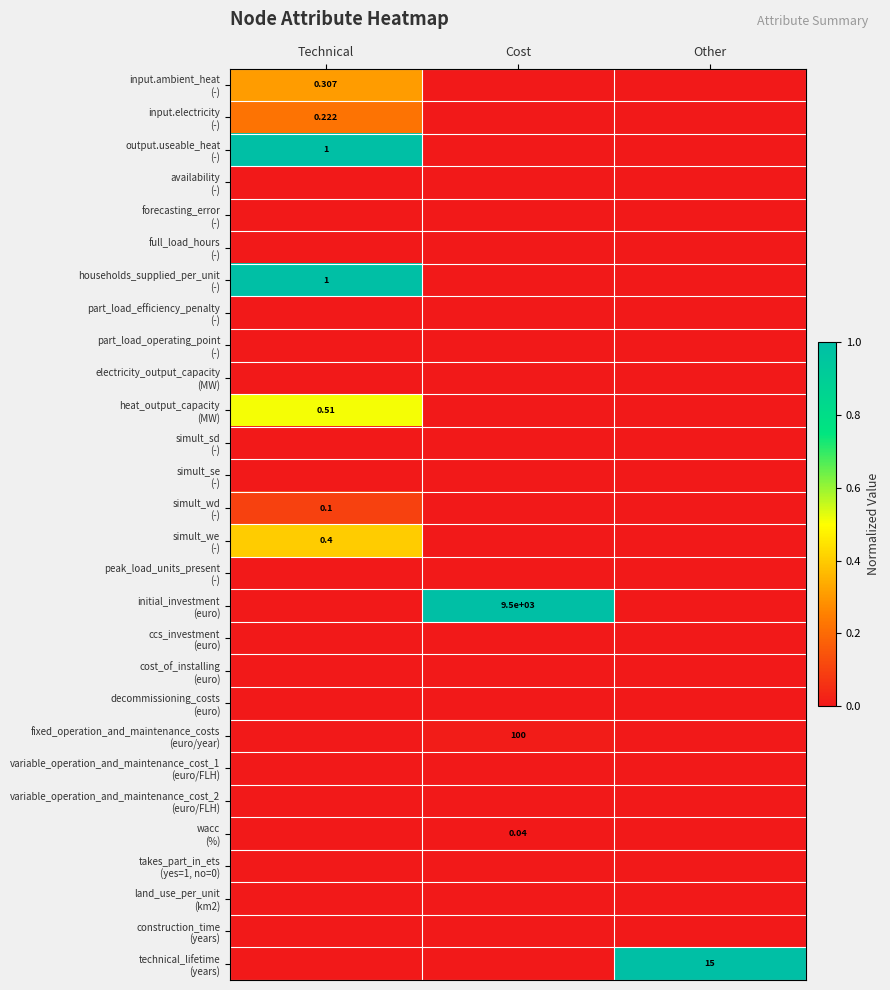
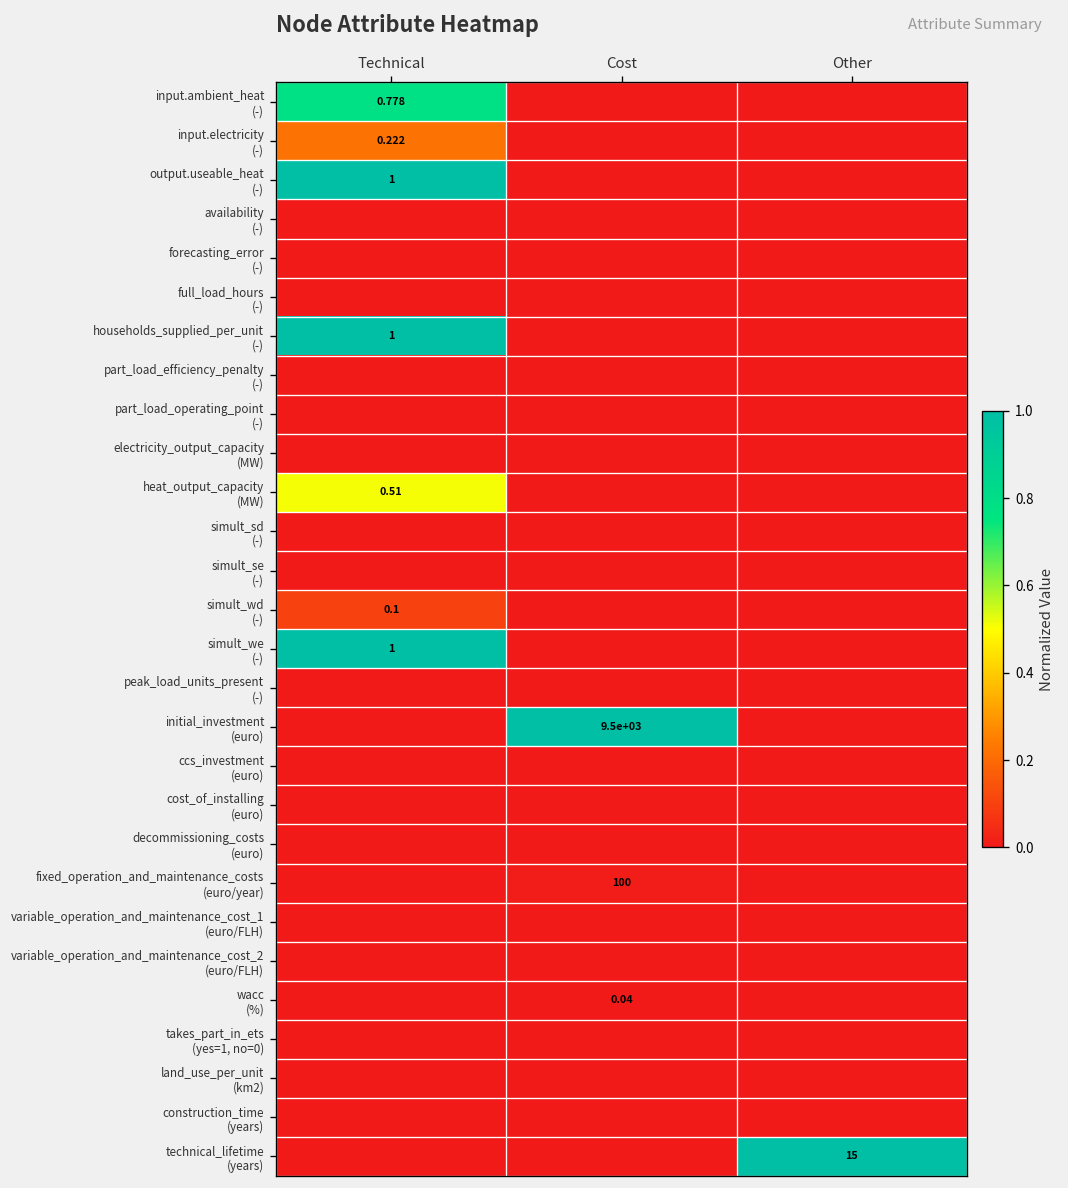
input.ambient_heat (-), Technical: 0.307 -> 0.778
simult_we (-), Technical: 0.4 -> 1
